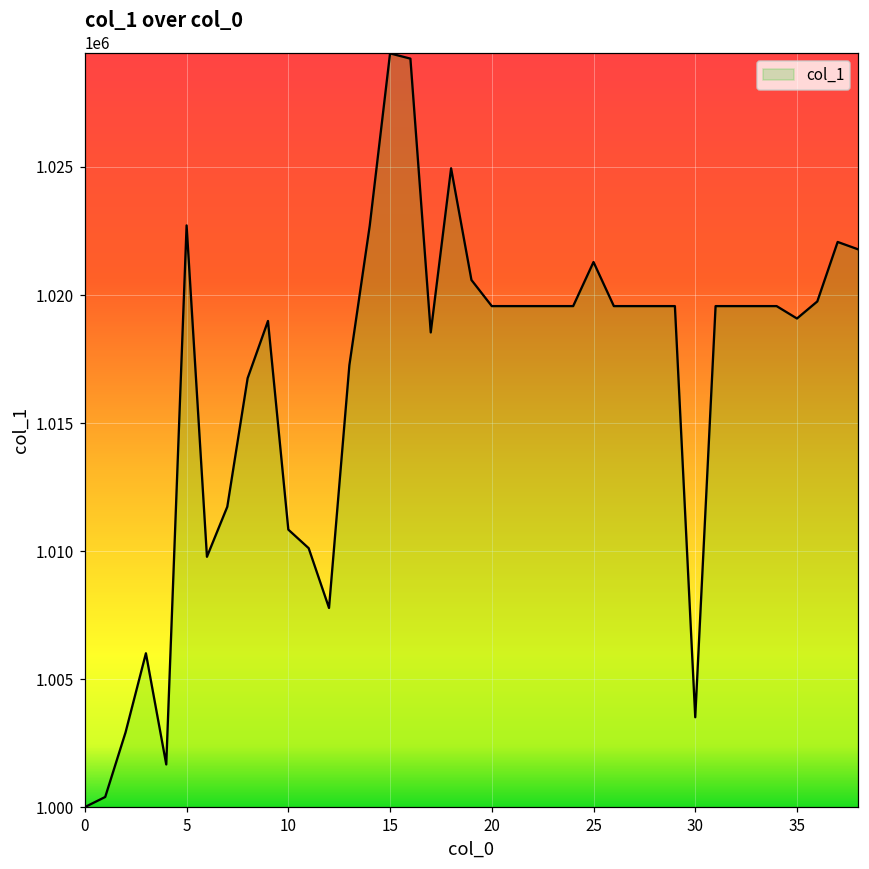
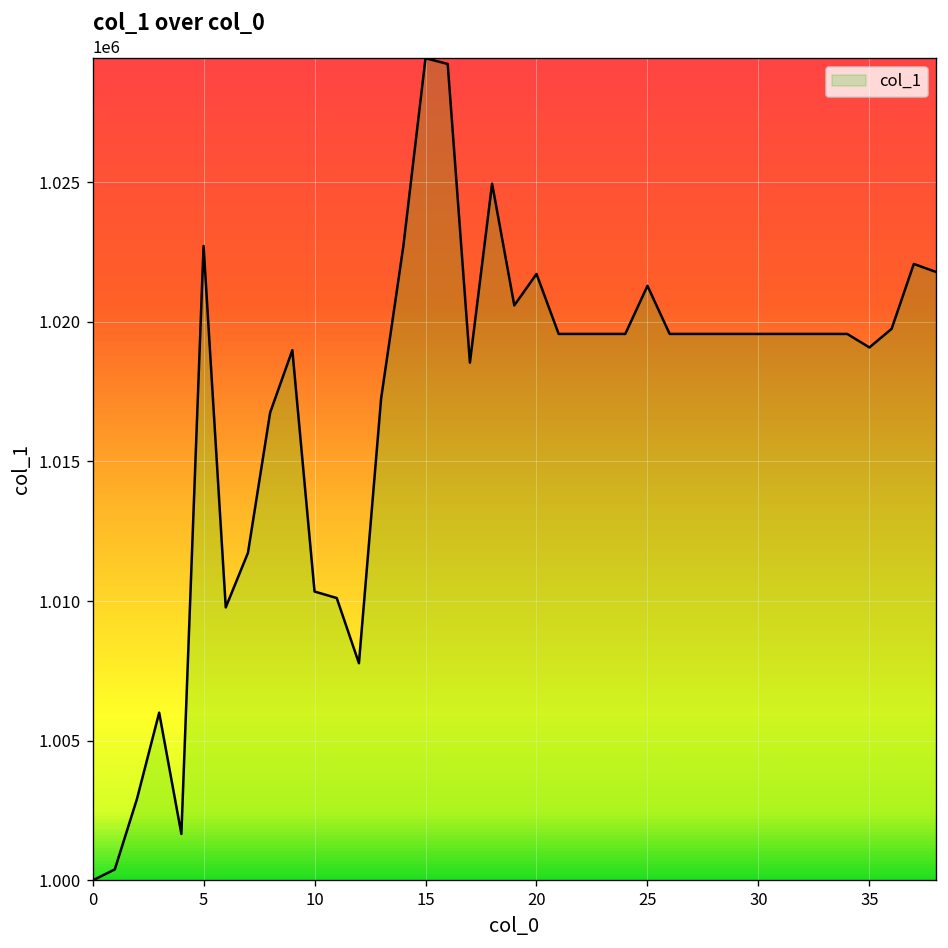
10: 1010800 -> 1010300
20: 1019600 -> 1021700
30: 1003500 -> 1019600
